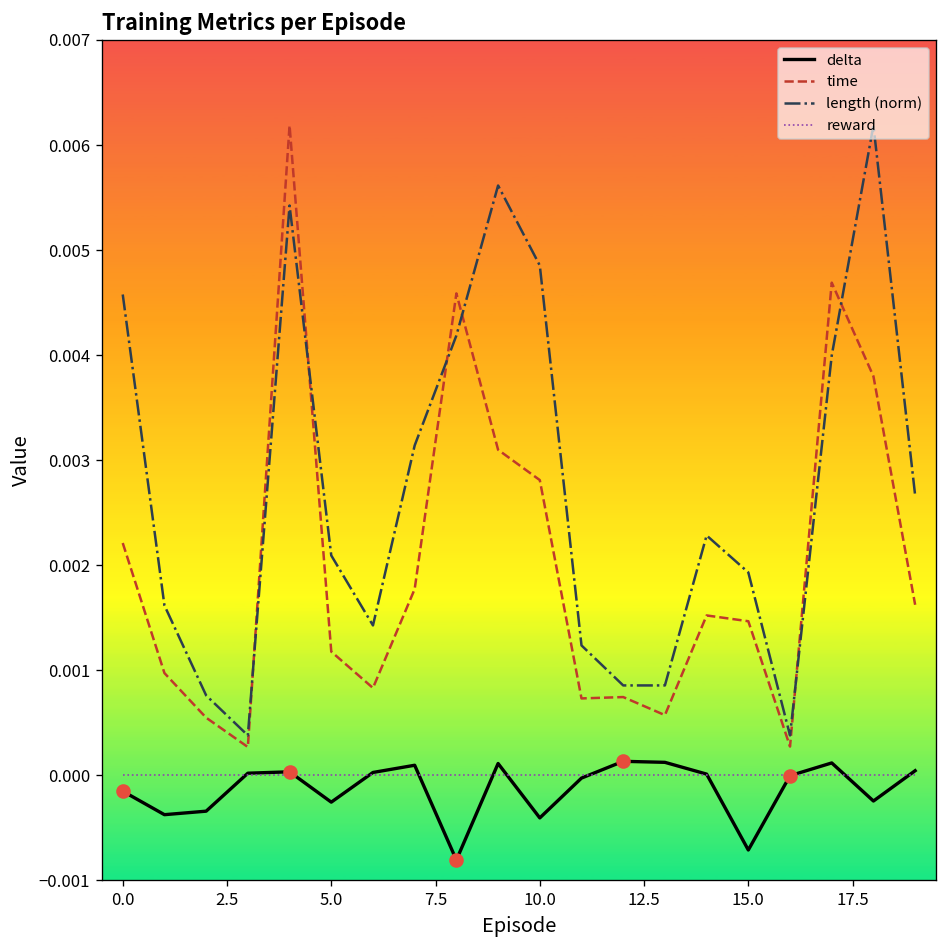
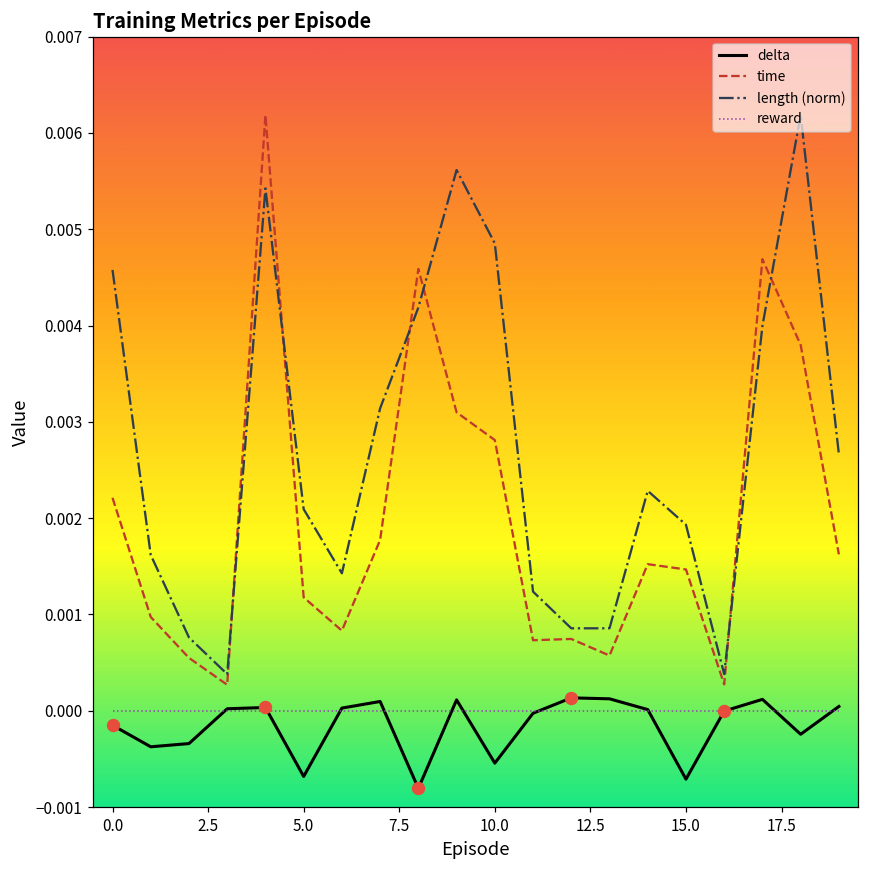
delta, 5.0: -0.0003 -> -0.0007
delta, 10.0: -0.0004 -> -0.0005
